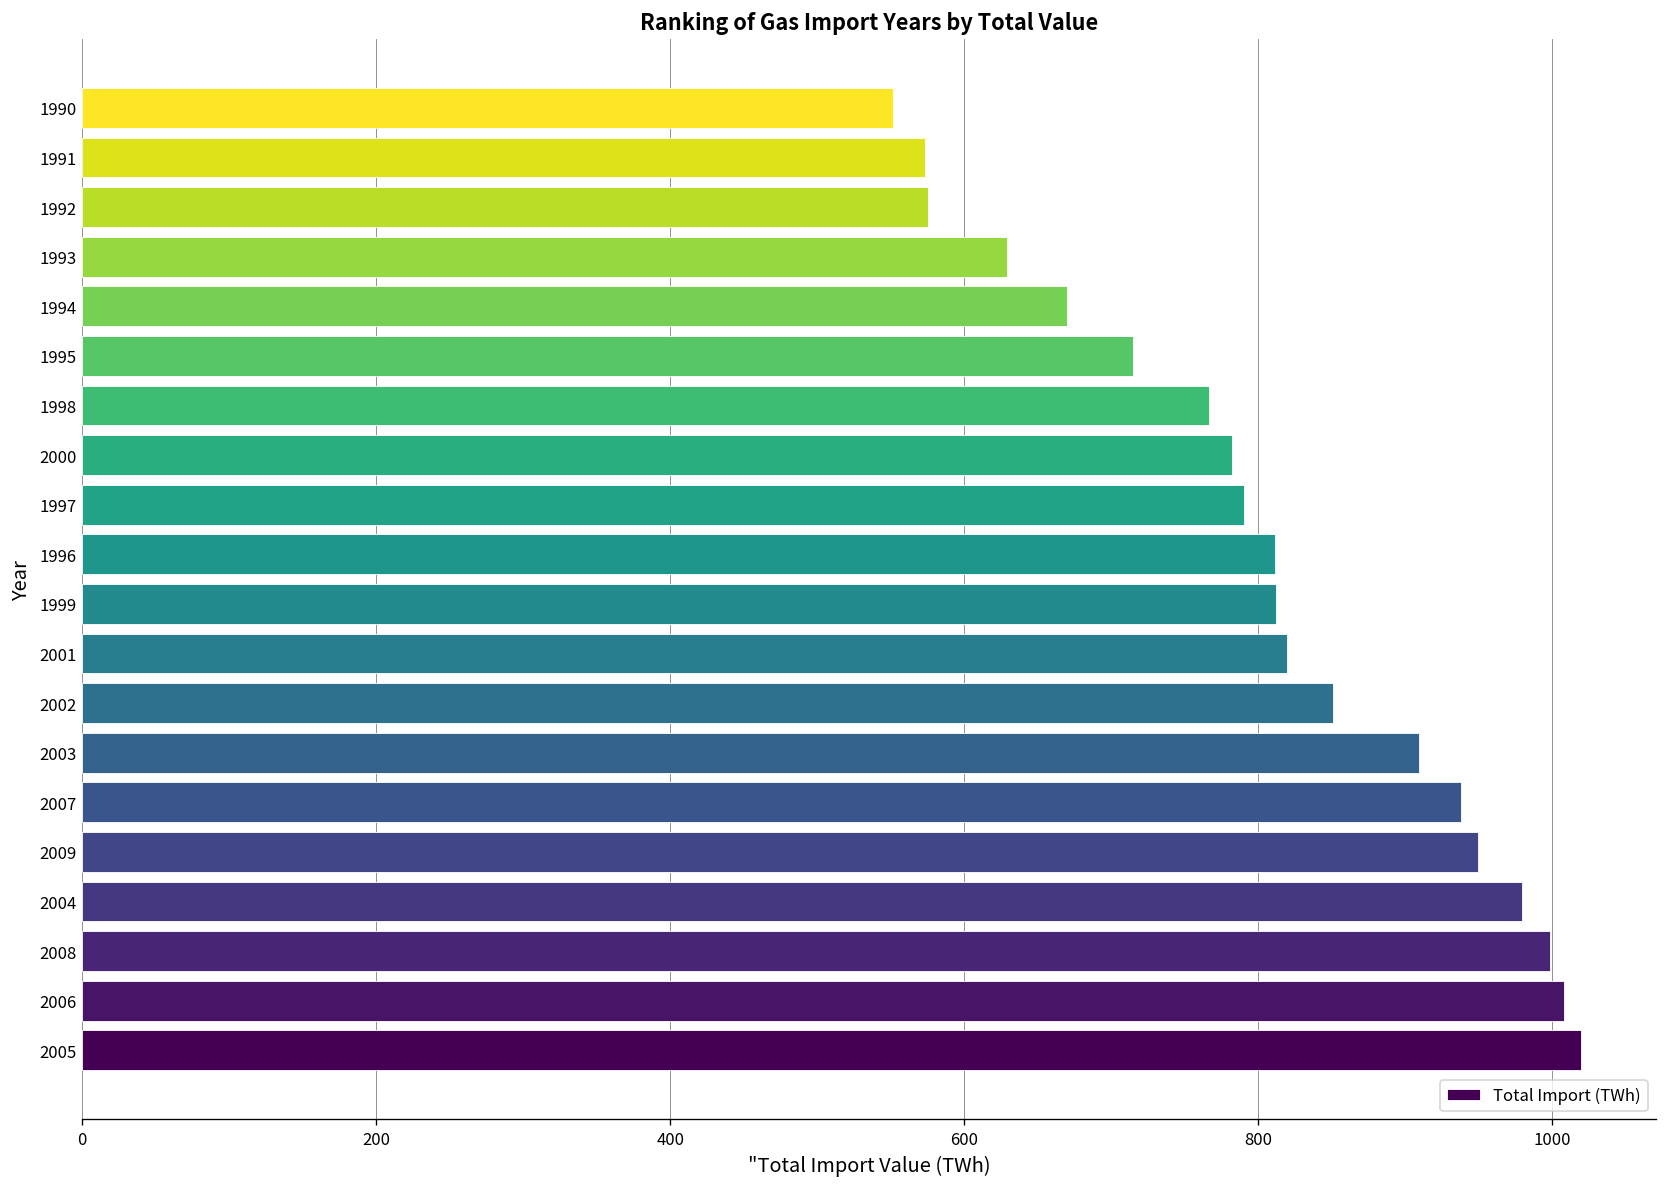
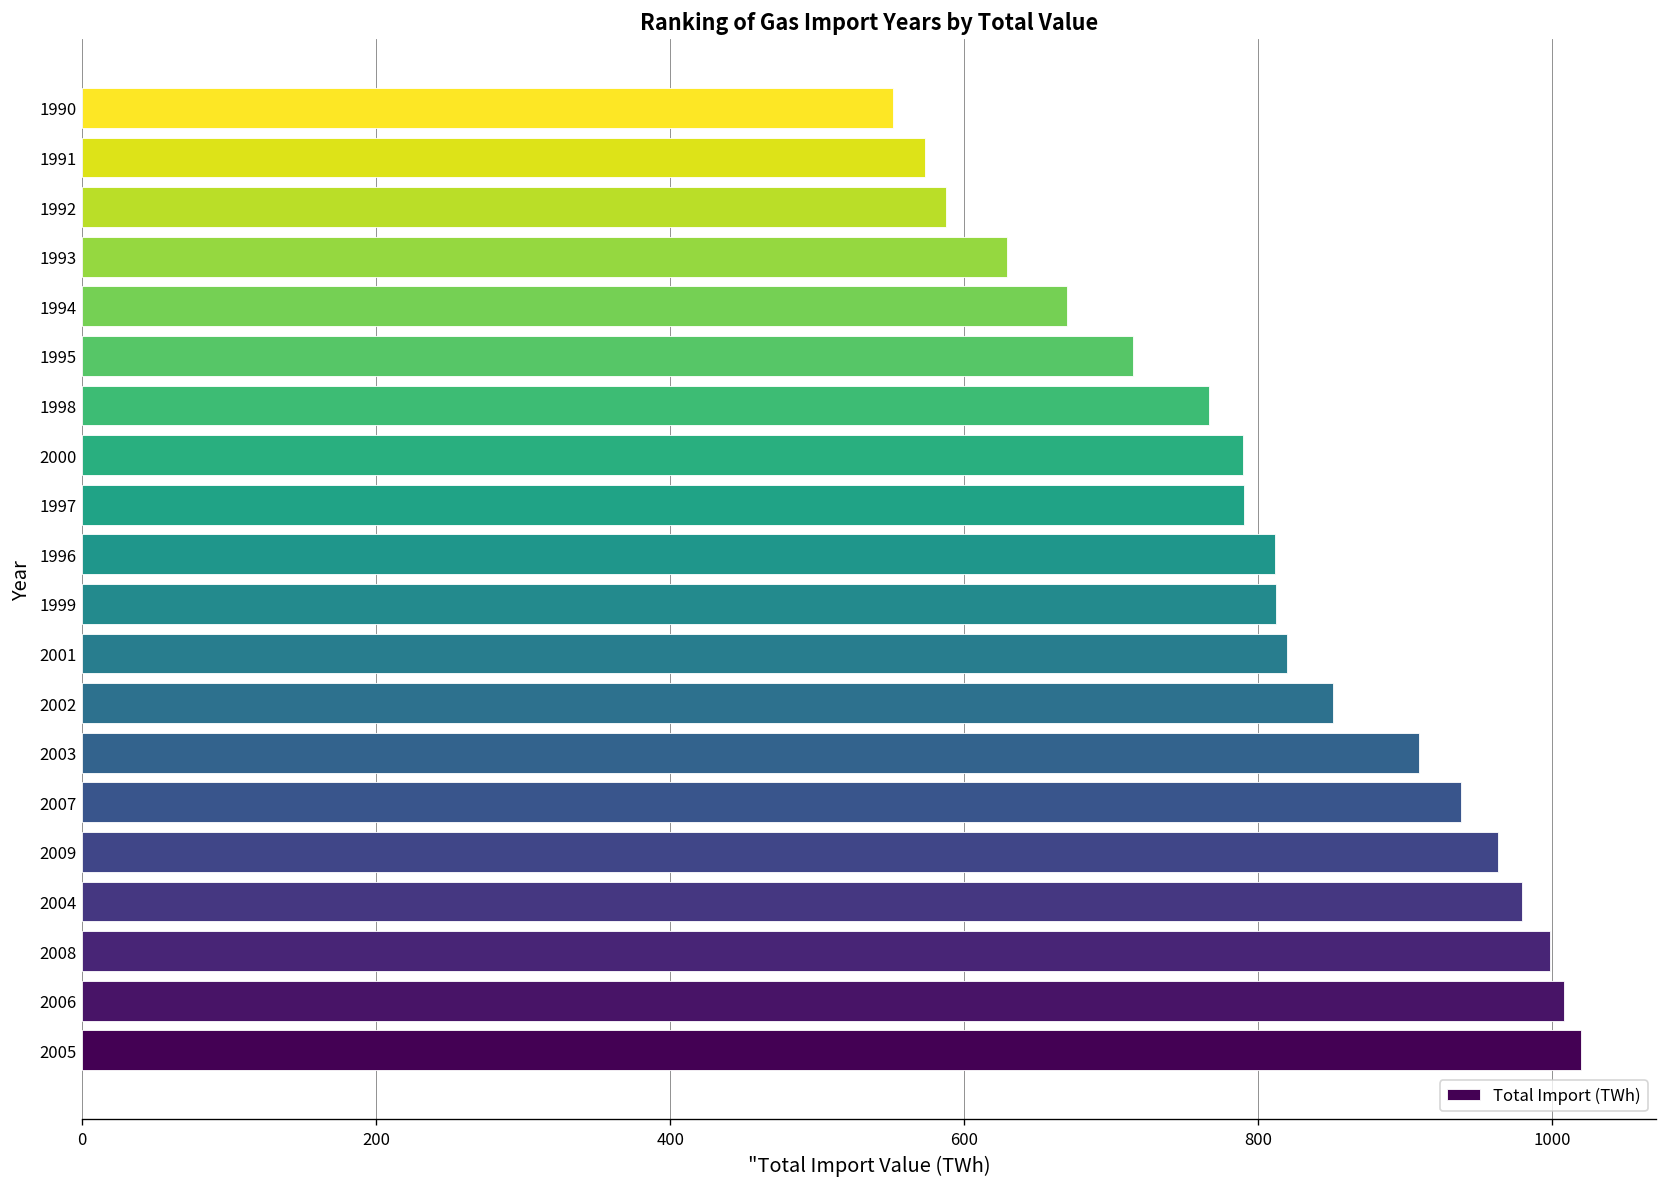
1992: 576 -> 588
2000: 782 -> 789
2009: 949 -> 963
